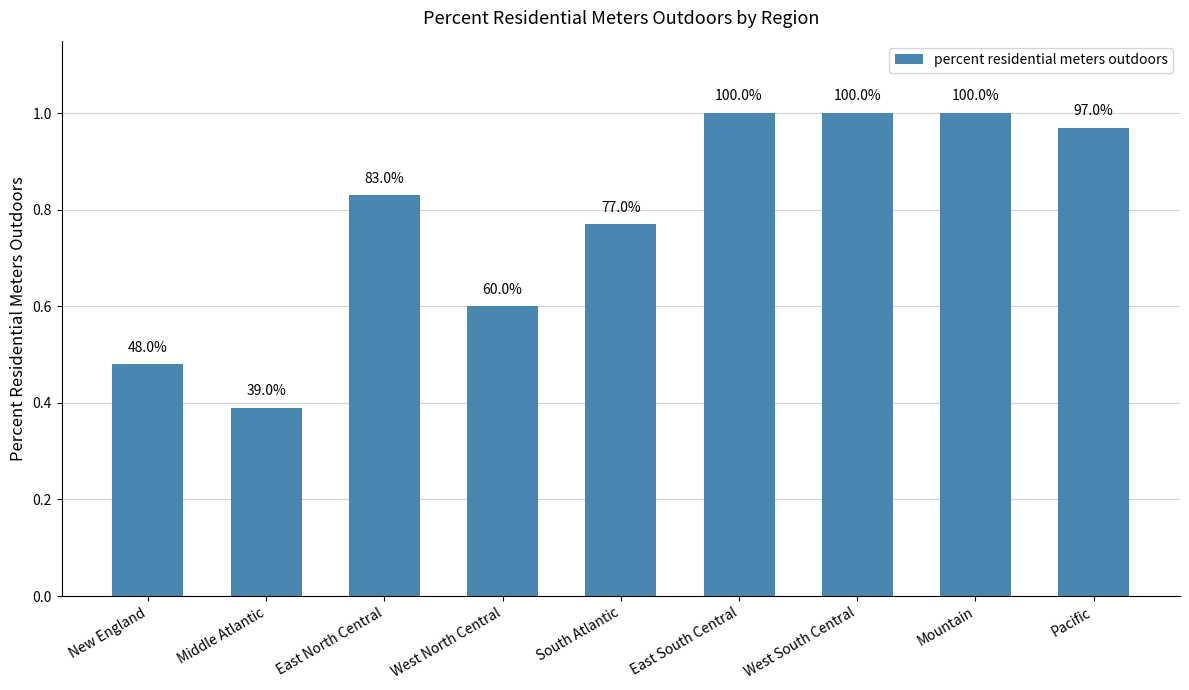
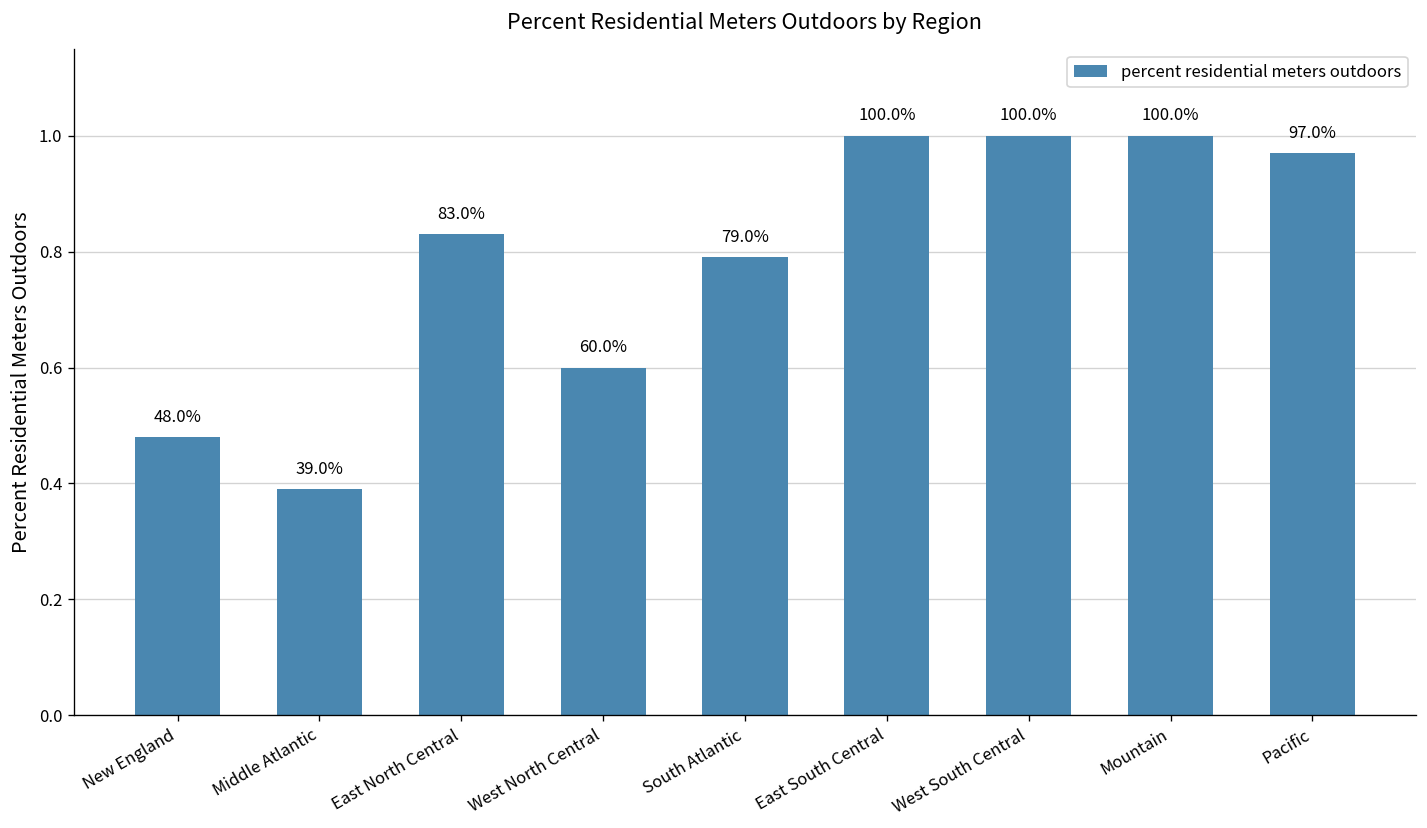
South Atlantic: 77.0% -> 79.0%
